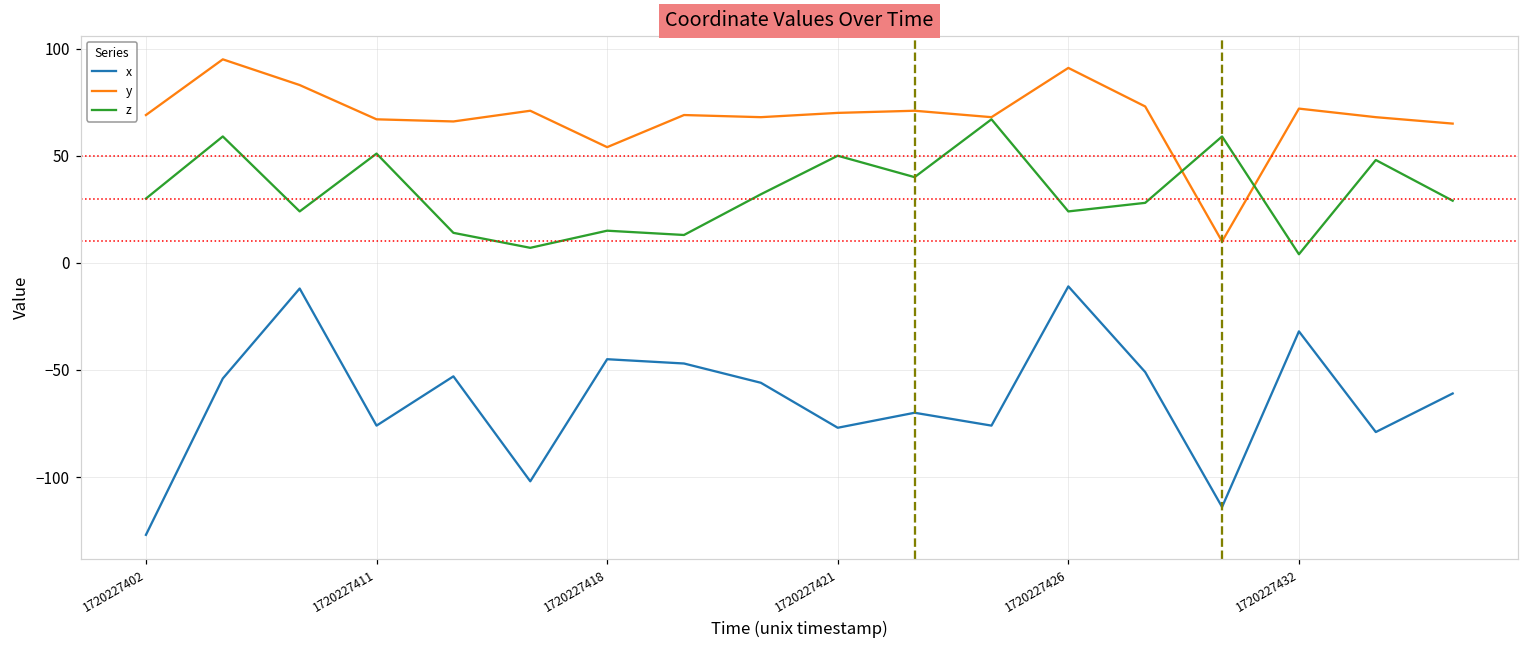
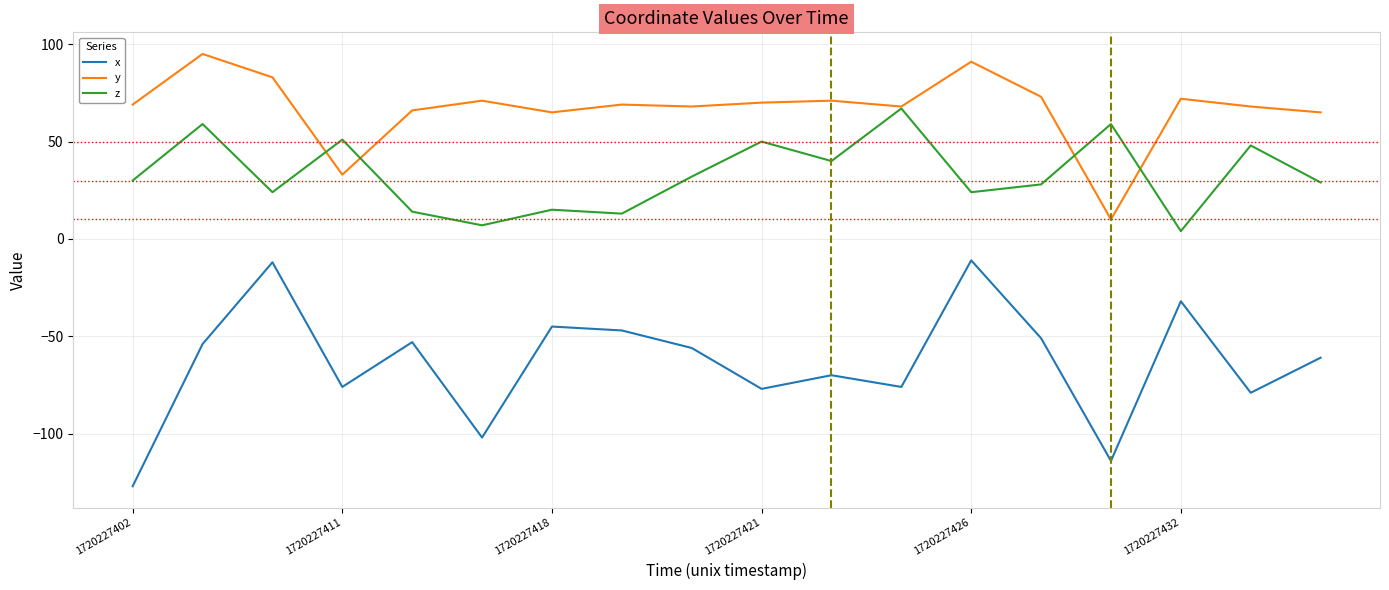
y, 1720227411: 67 -> 33
y, 1720227418: 54 -> 65
